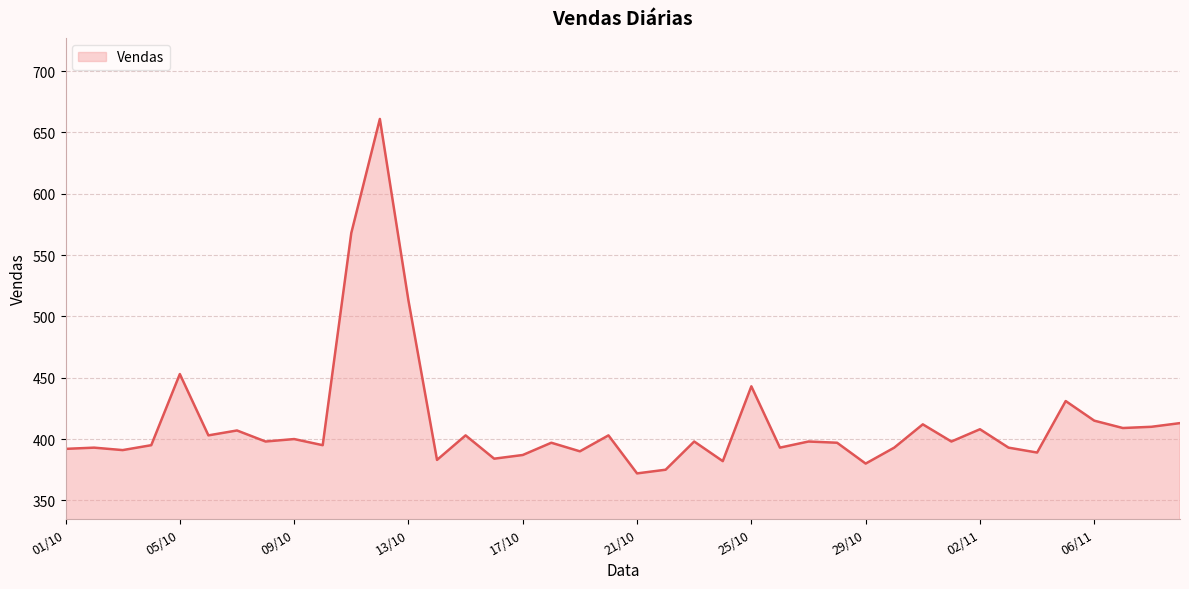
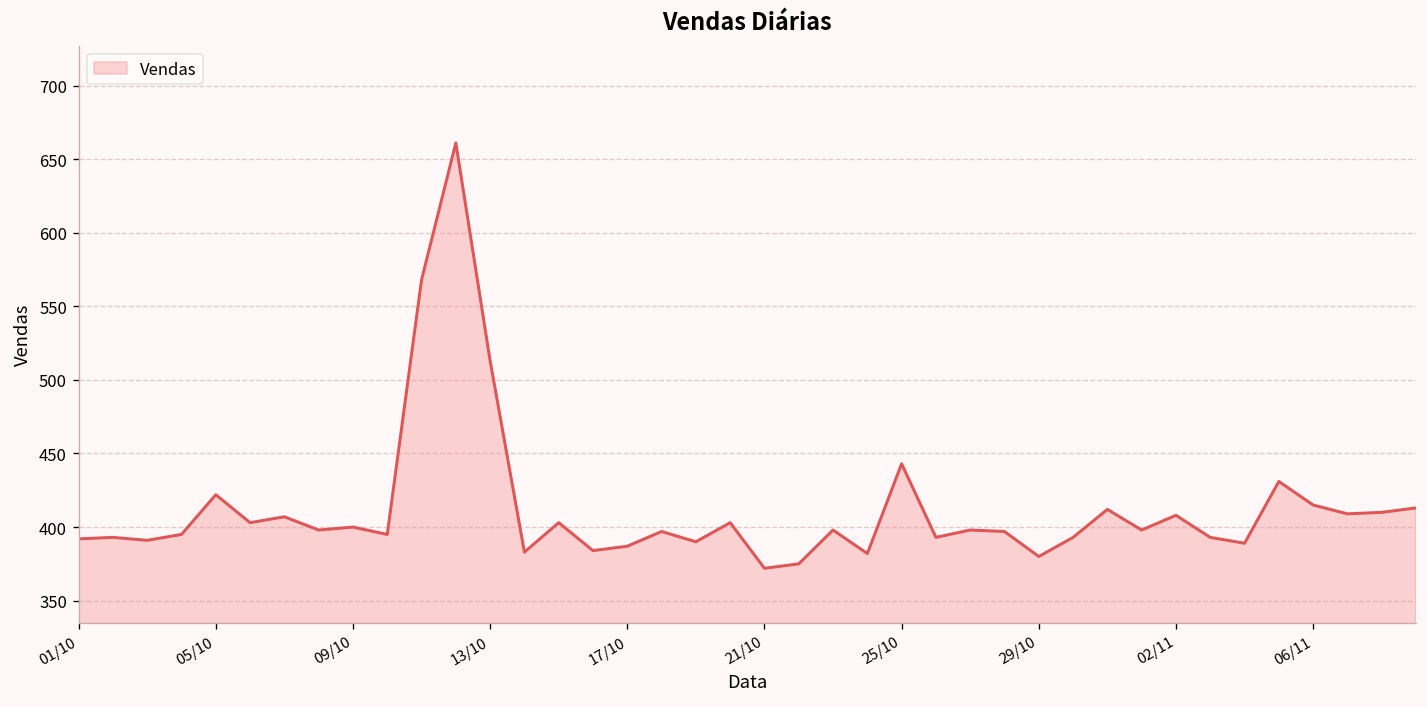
05/10: 453 -> 422
